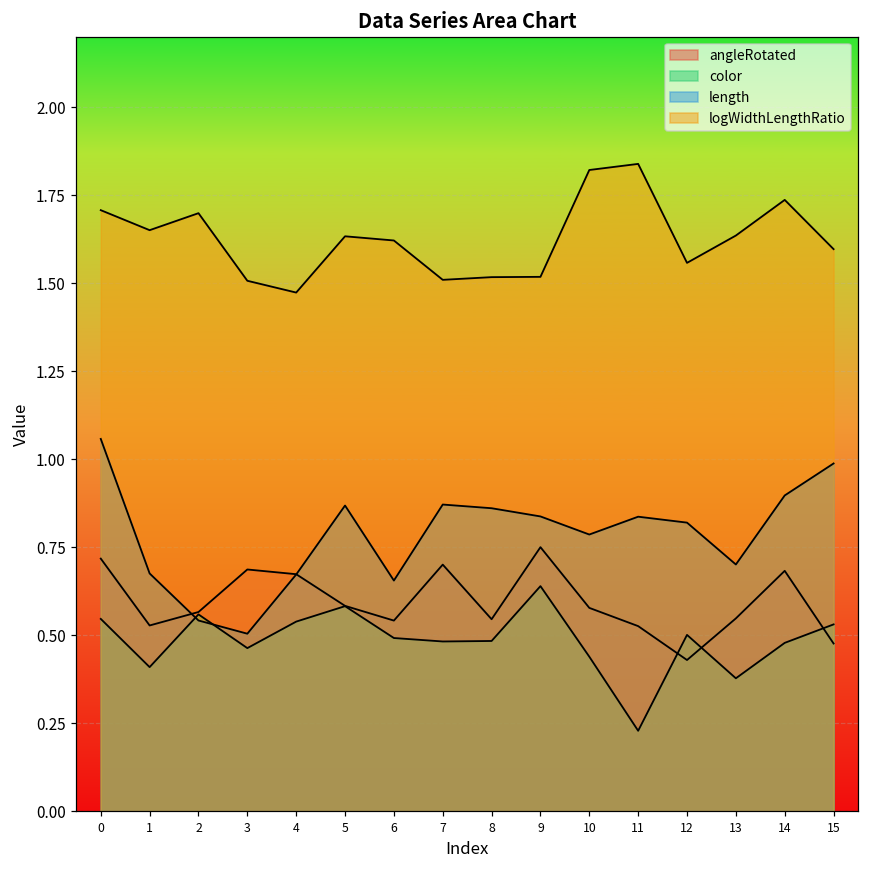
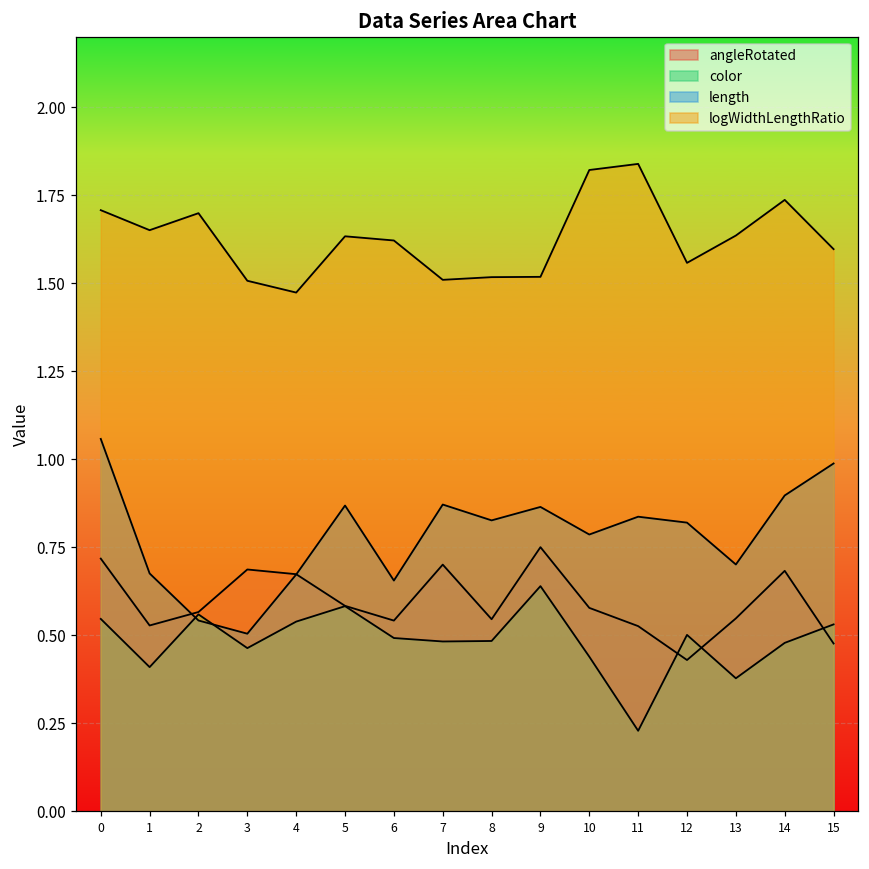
length, 8: 0.86 -> 0.83
length, 9: 0.84 -> 0.86
